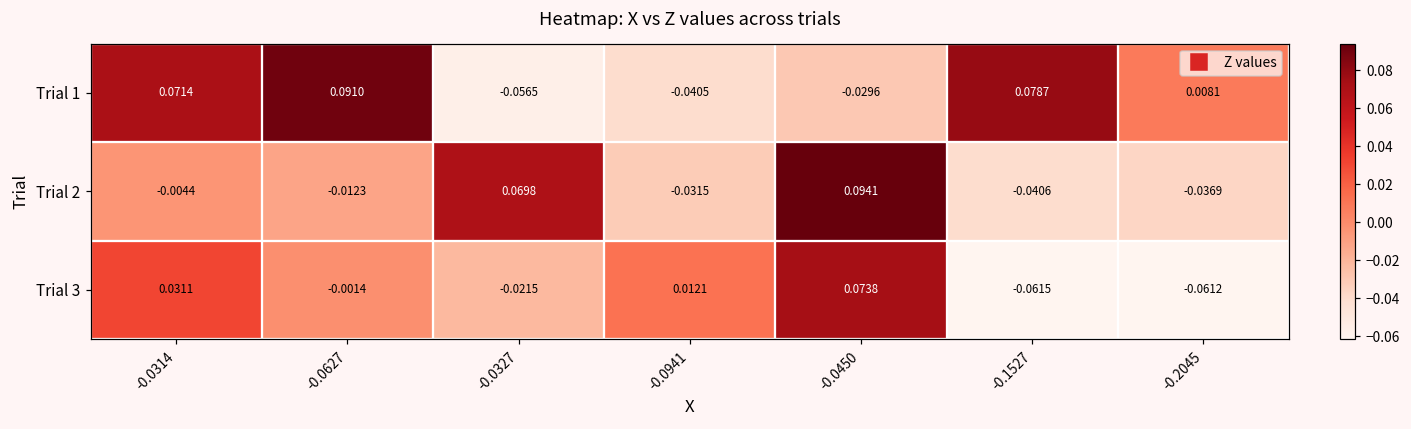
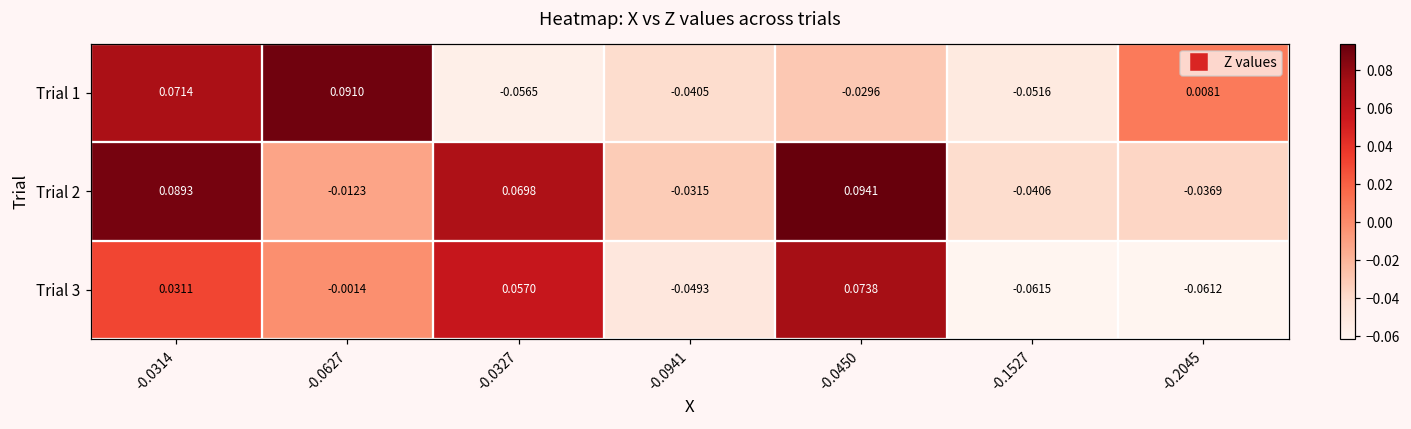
Trial 1, -0.1527: 0.0787 -> -0.0516
Trial 2, -0.0314: -0.0044 -> 0.0893
Trial 3, -0.0327: -0.0215 -> 0.0570
Trial 3, -0.0941: 0.0121 -> -0.0493
